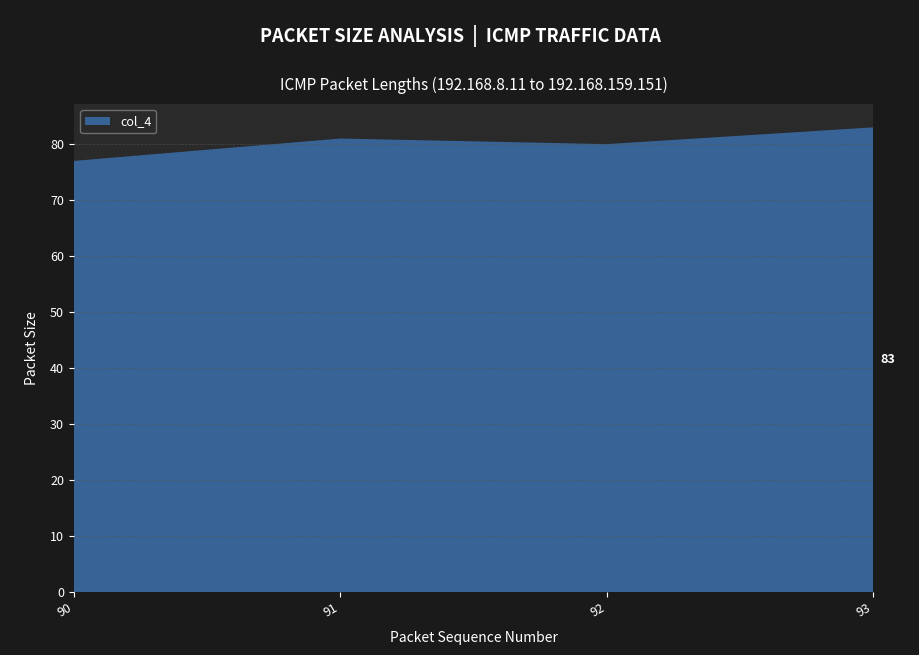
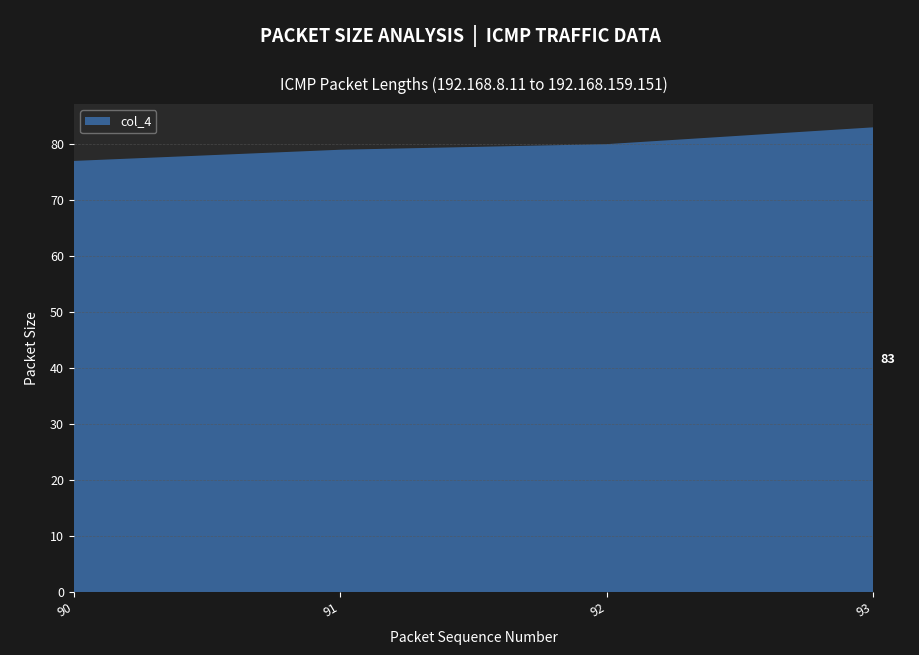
91: 81 -> 79
